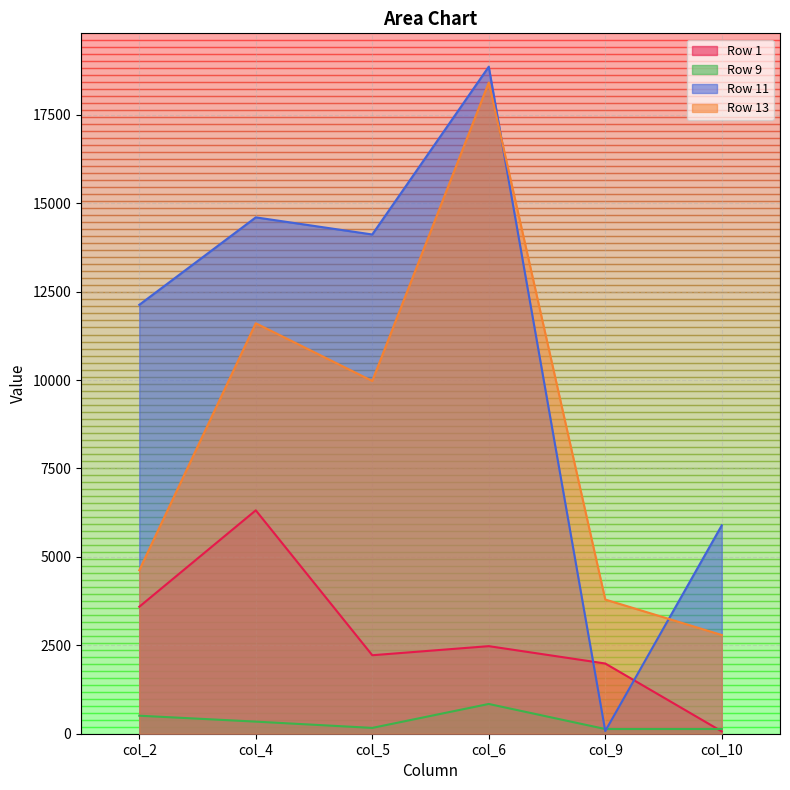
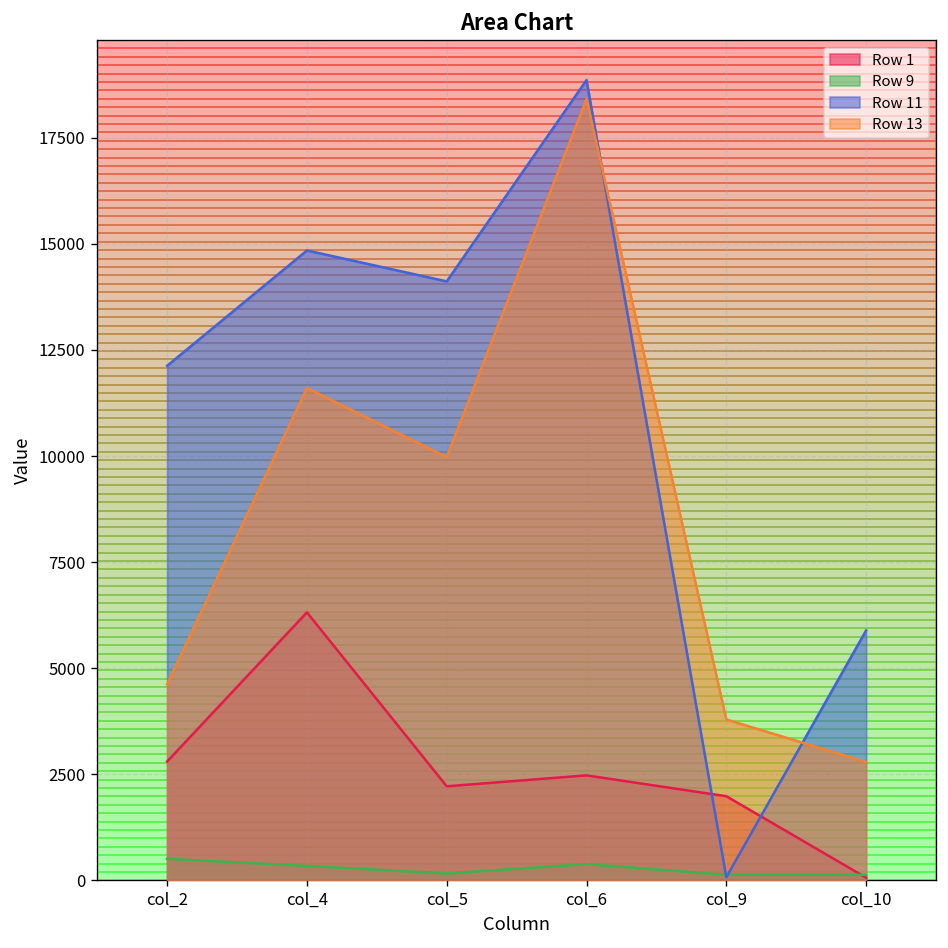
Row 1, col_2: 3600 -> 2800
Row 11, col_4: 14600 -> 14800
Row 9, col_6: 800 -> 400
